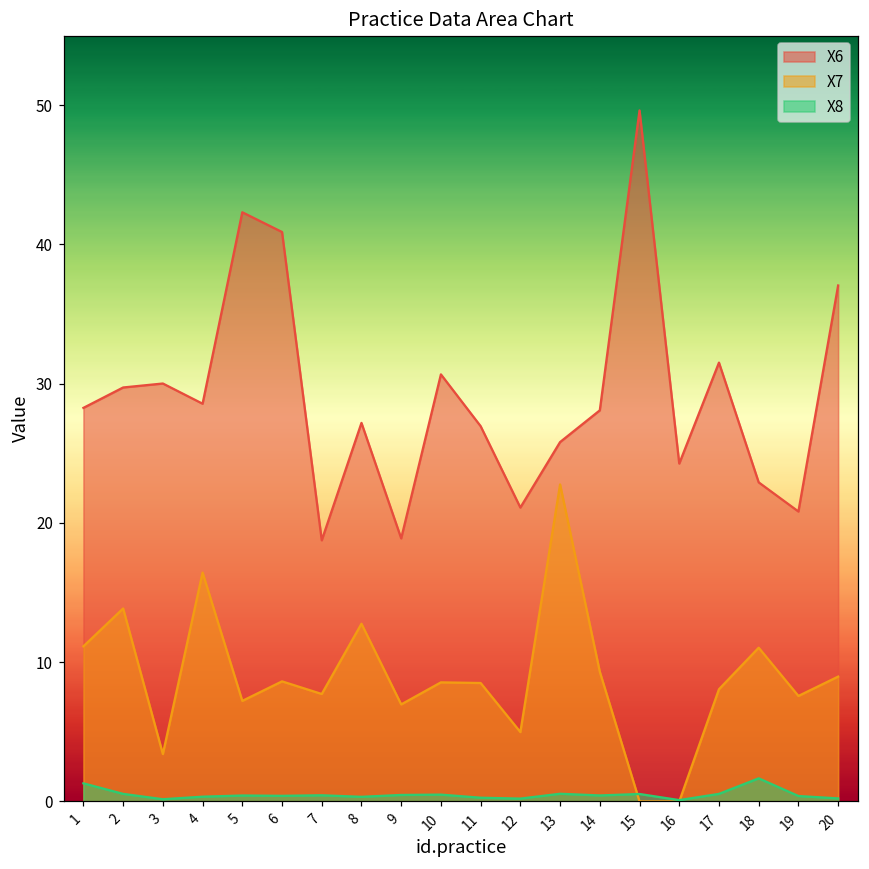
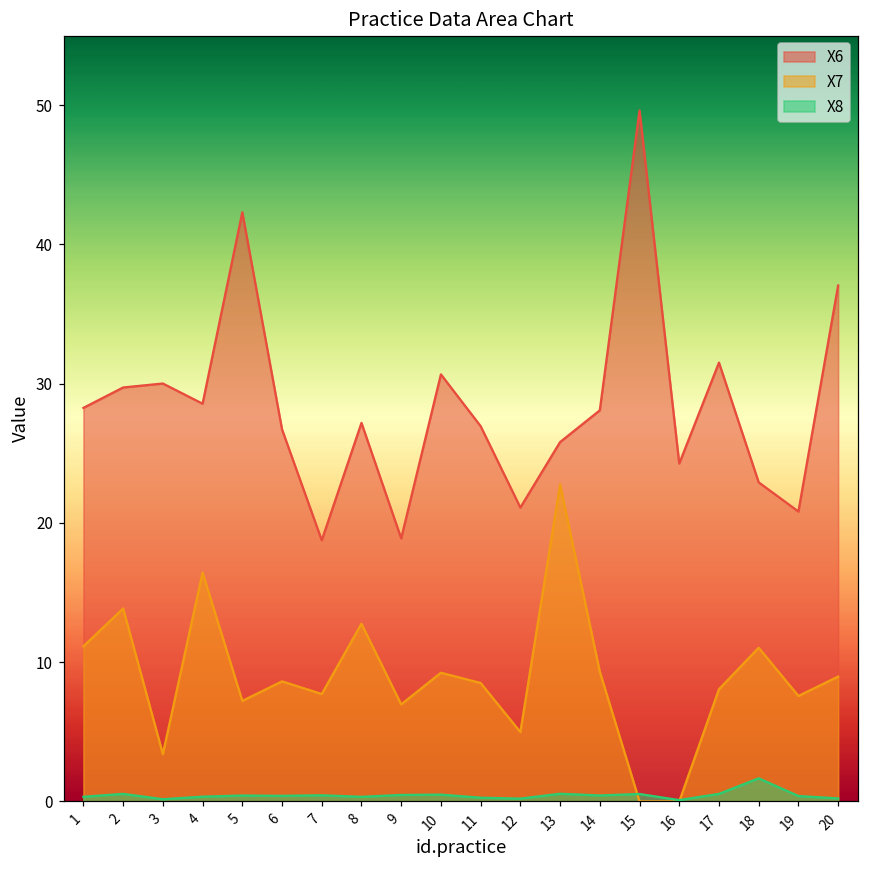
X8, 1: 1.3 -> 0.3
X6, 6: 40.9 -> 26.7
X7, 10: 8.6 -> 9.2
